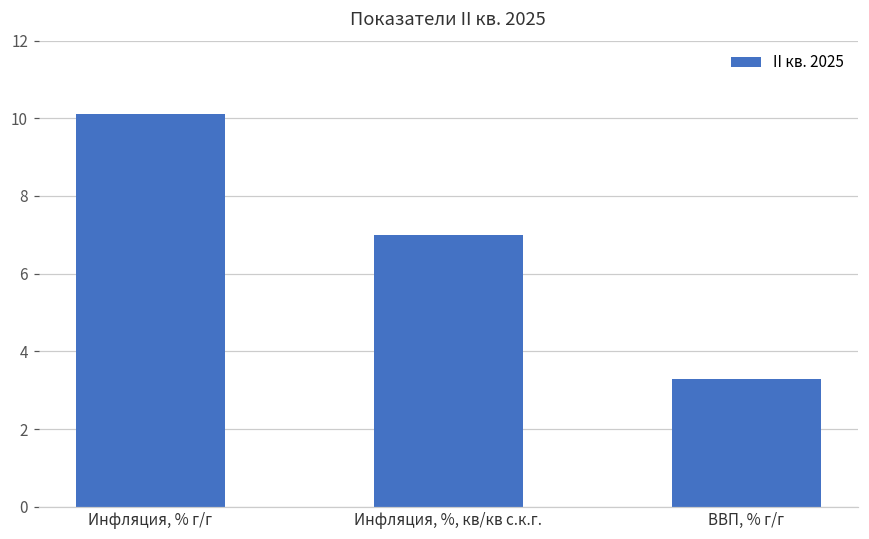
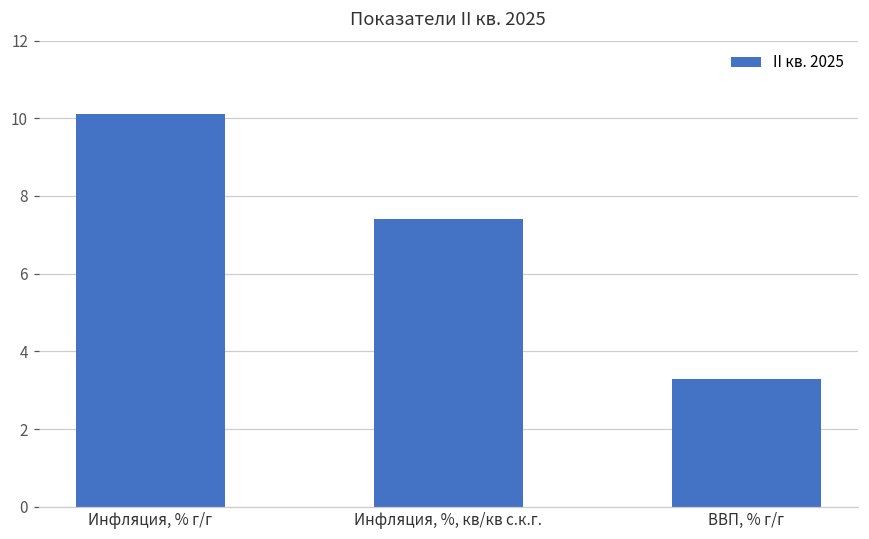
Инфляция, %, кв/кв с.к.г.: 7.0 -> 7.4
